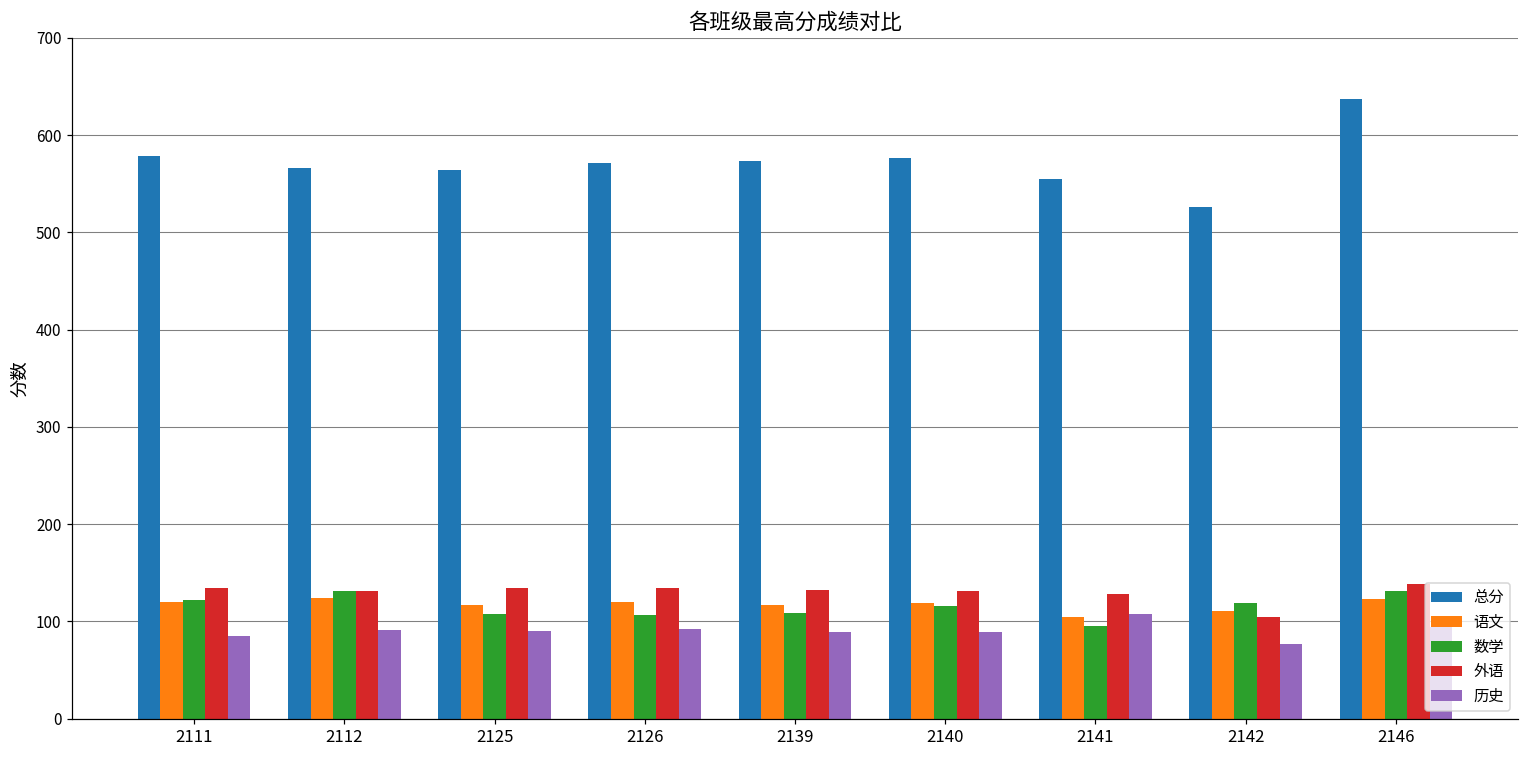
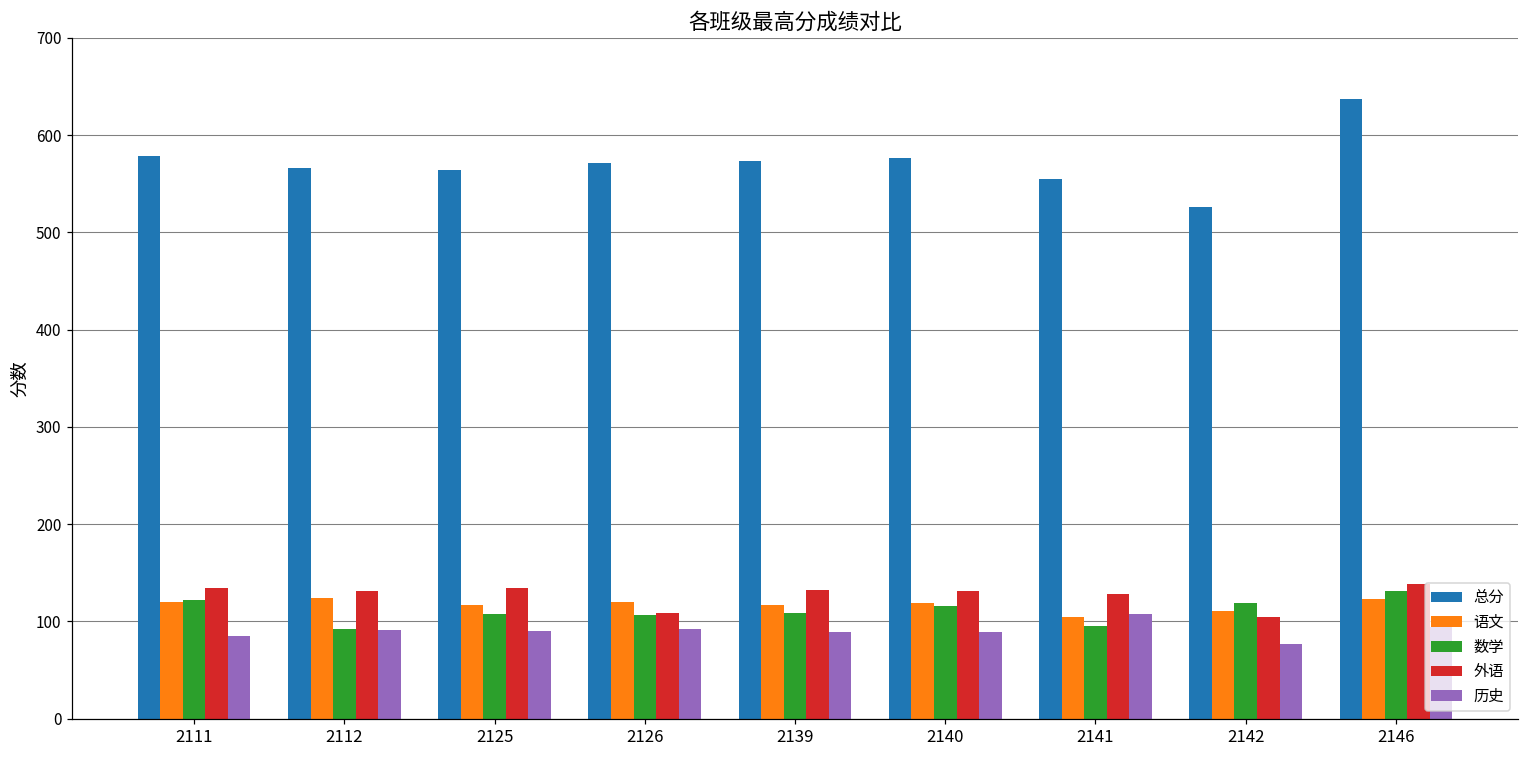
数学, 2112: 130 -> 90
外语, 2126: 130 -> 110
